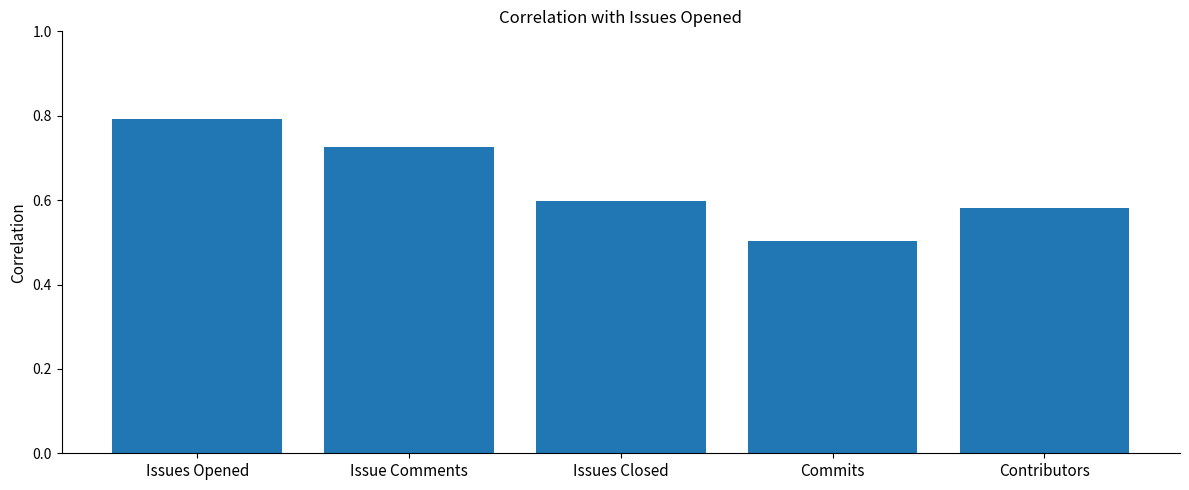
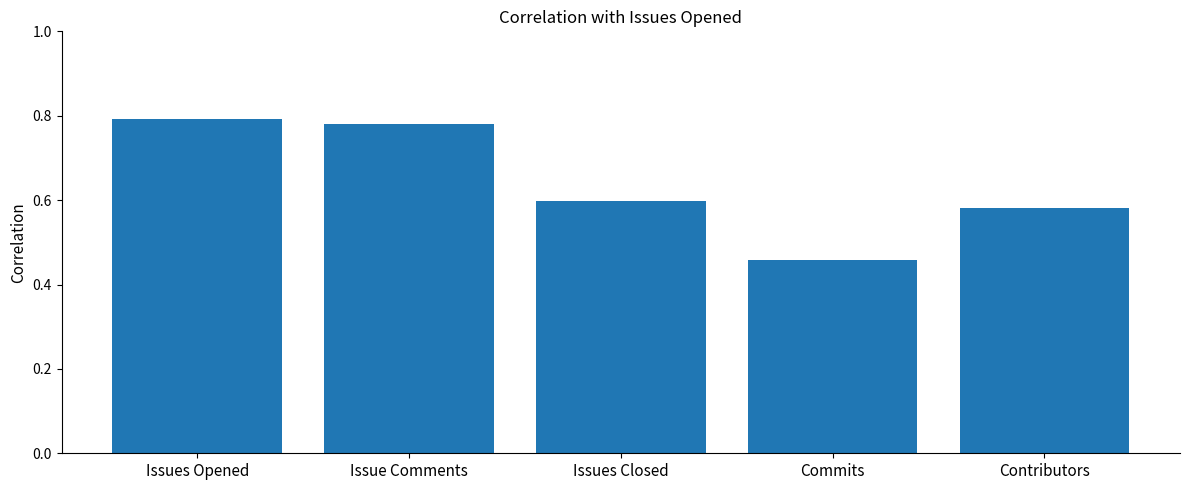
Issue Comments: 0.73 -> 0.78
Commits: 0.50 -> 0.46
